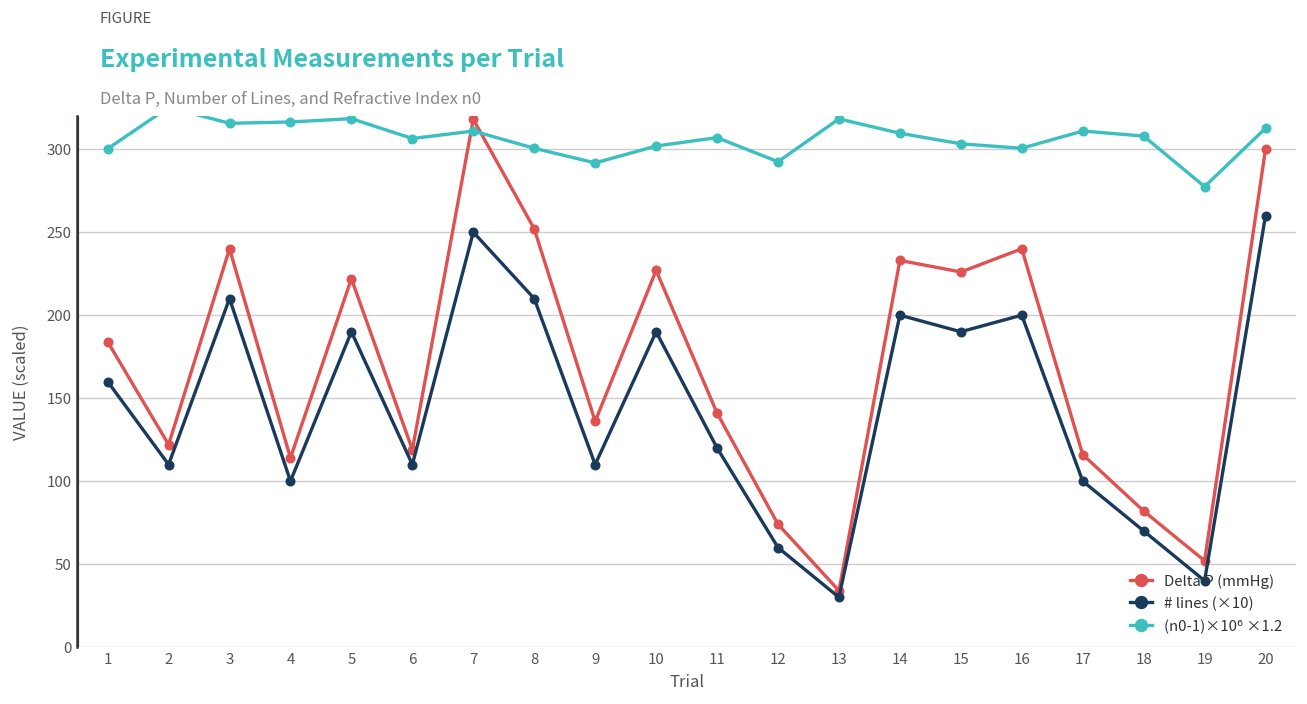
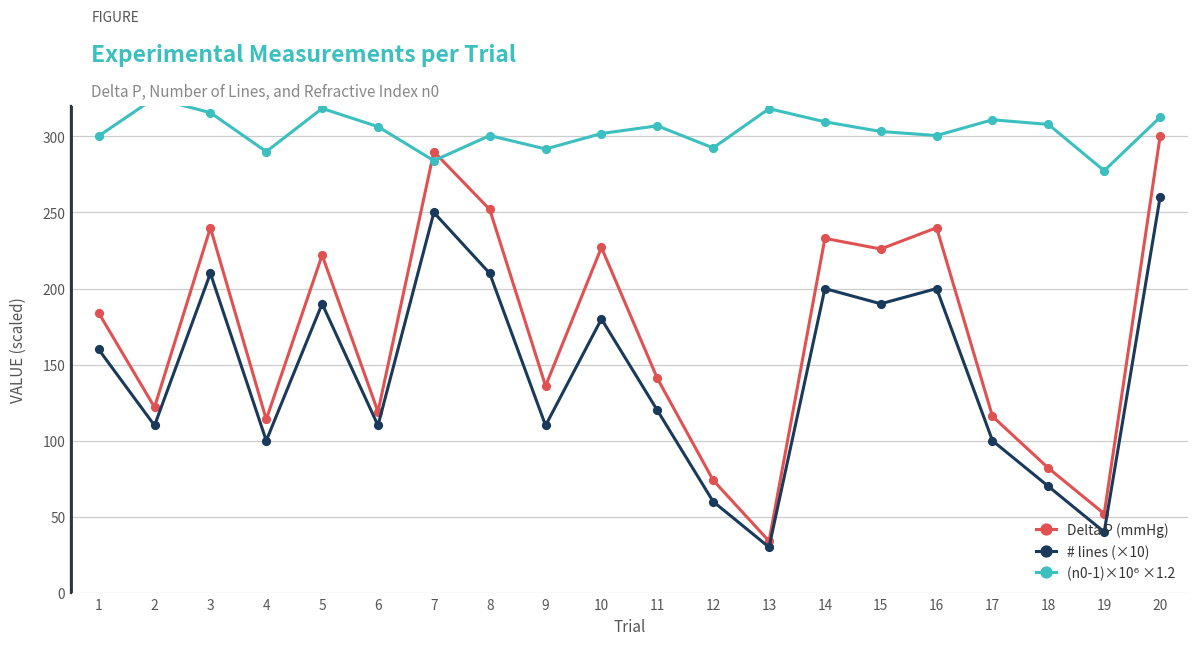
(n0-1)×10⁶ ×1.2, 4: 316 -> 290
Delta P (mmHg), 7: 318 -> 290
(n0-1)×10⁶ ×1.2, 7: 311 -> 284
# lines (×10), 10: 190 -> 180
